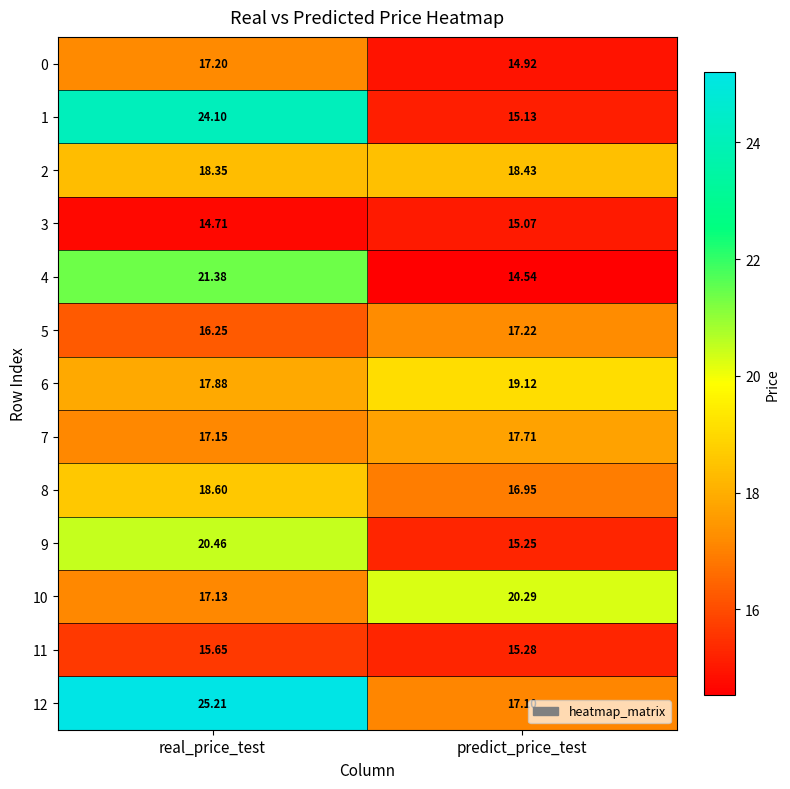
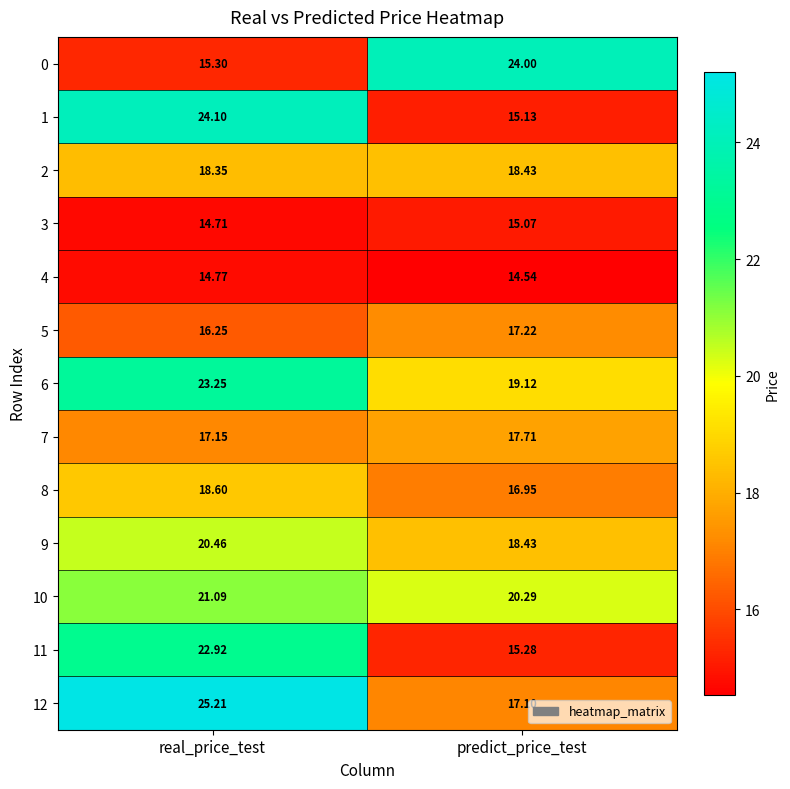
0, real_price_test: 17.20 -> 15.30
0, predict_price_test: 14.92 -> 24.00
4, real_price_test: 21.38 -> 14.77
6, real_price_test: 17.88 -> 23.25
9, predict_price_test: 15.25 -> 18.43
10, real_price_test: 17.13 -> 21.09
11, real_price_test: 15.65 -> 22.92
